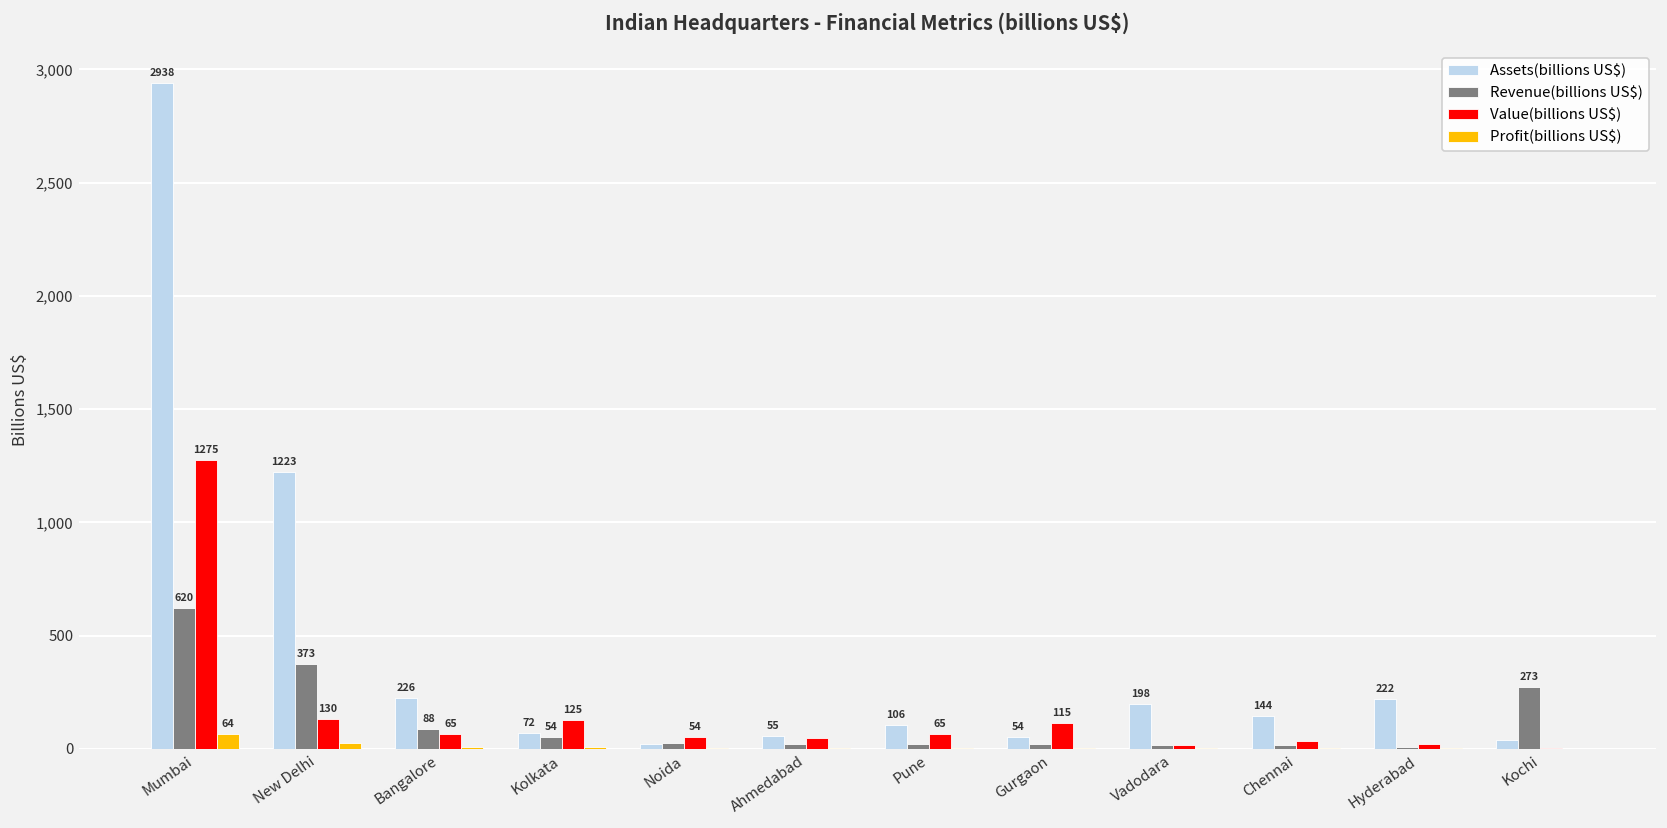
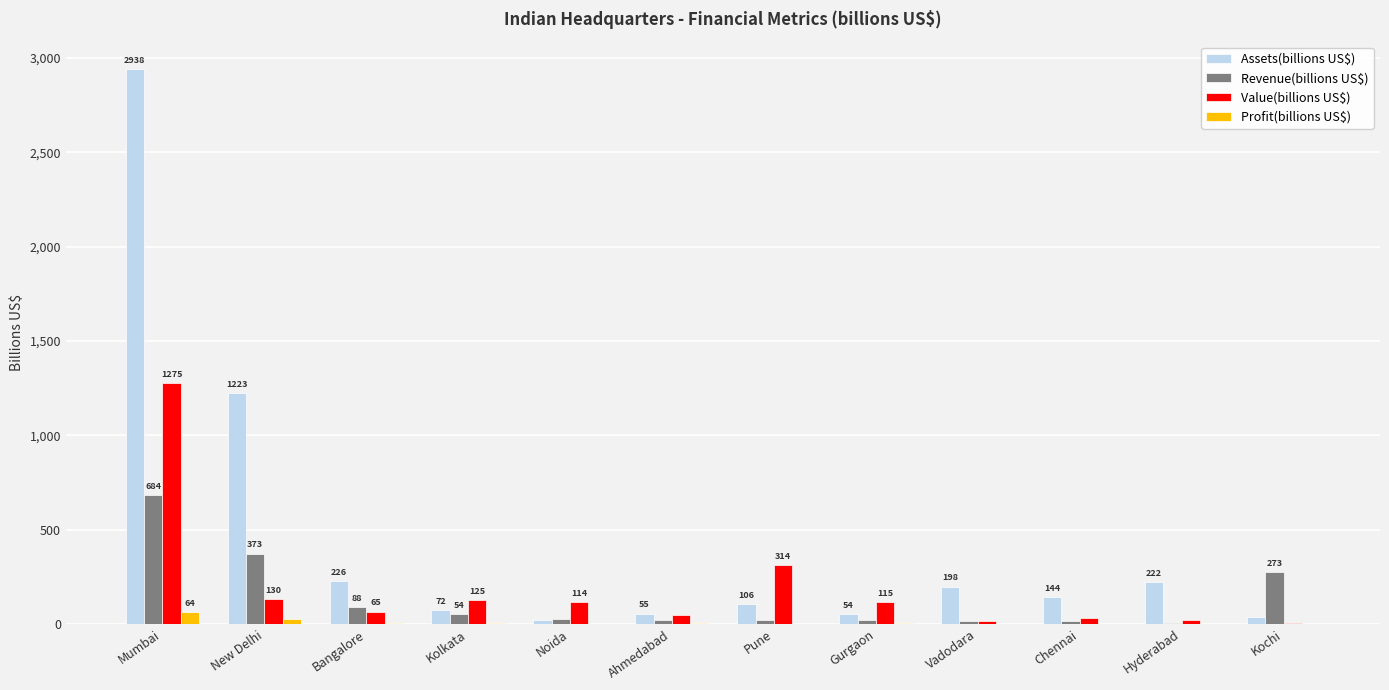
Revenue(billions US$), Mumbai: 620 -> 684
Value(billions US$), Noida: 54 -> 114
Value(billions US$), Pune: 65 -> 314
